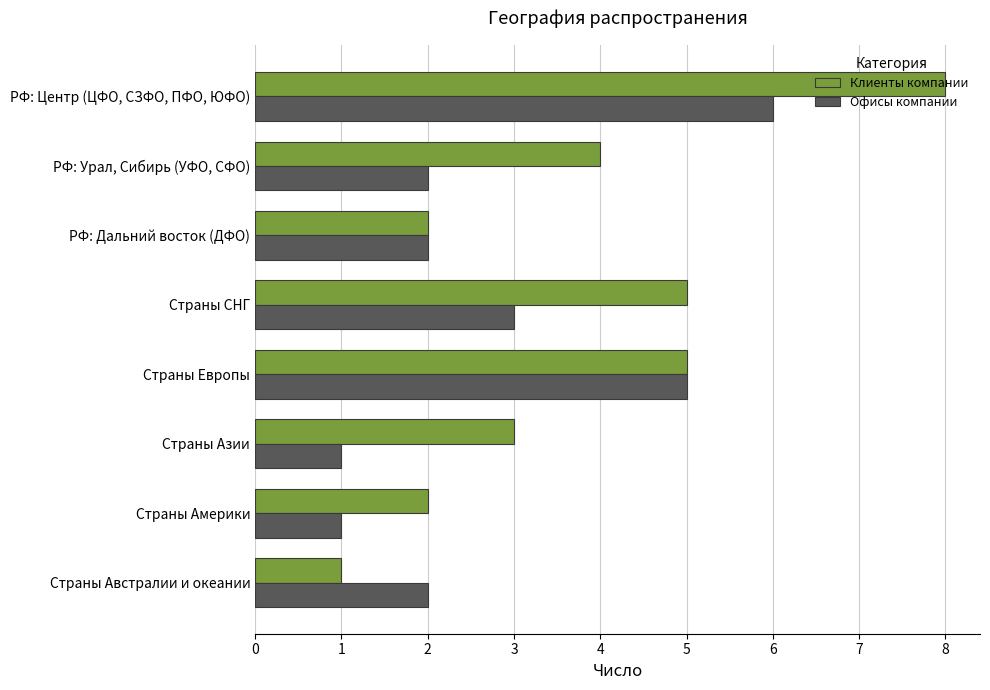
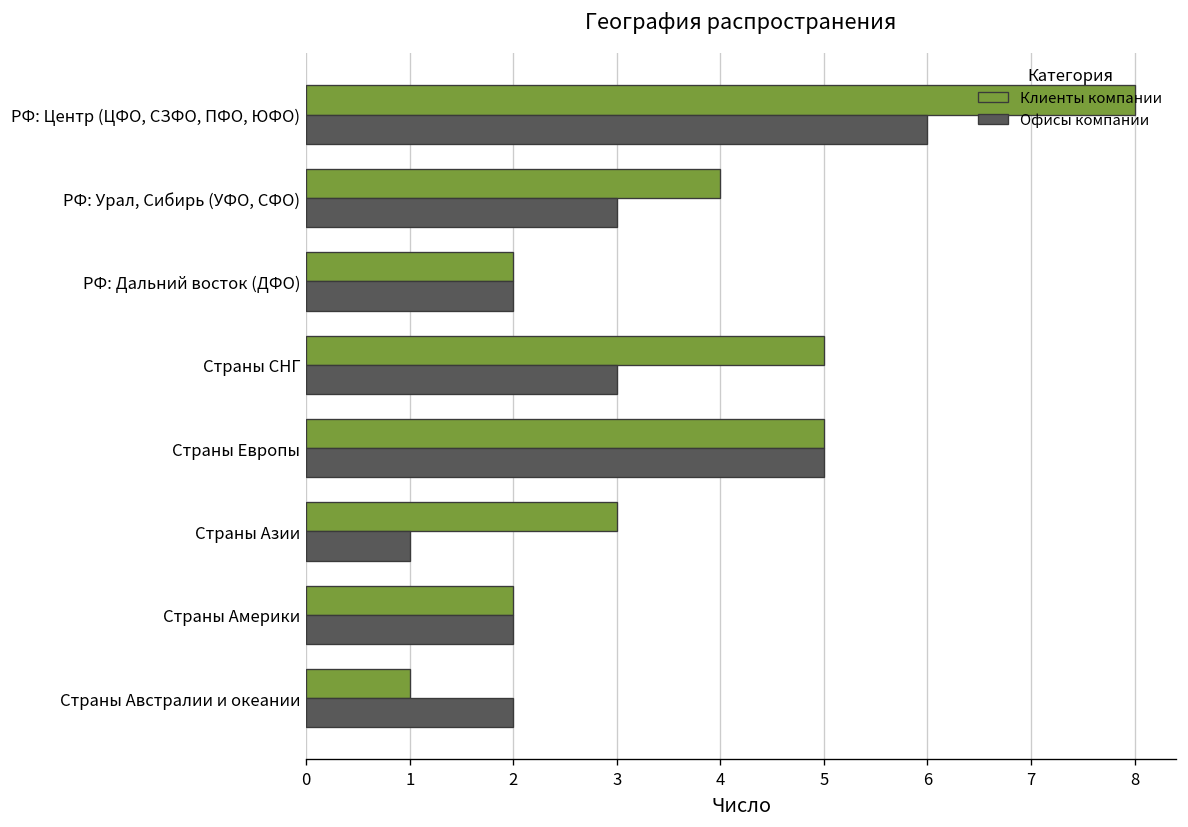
Офисы компании, РФ: Урал, Сибирь (УФО, СФО): 2 -> 3
Офисы компании, Страны Америки: 1 -> 2
